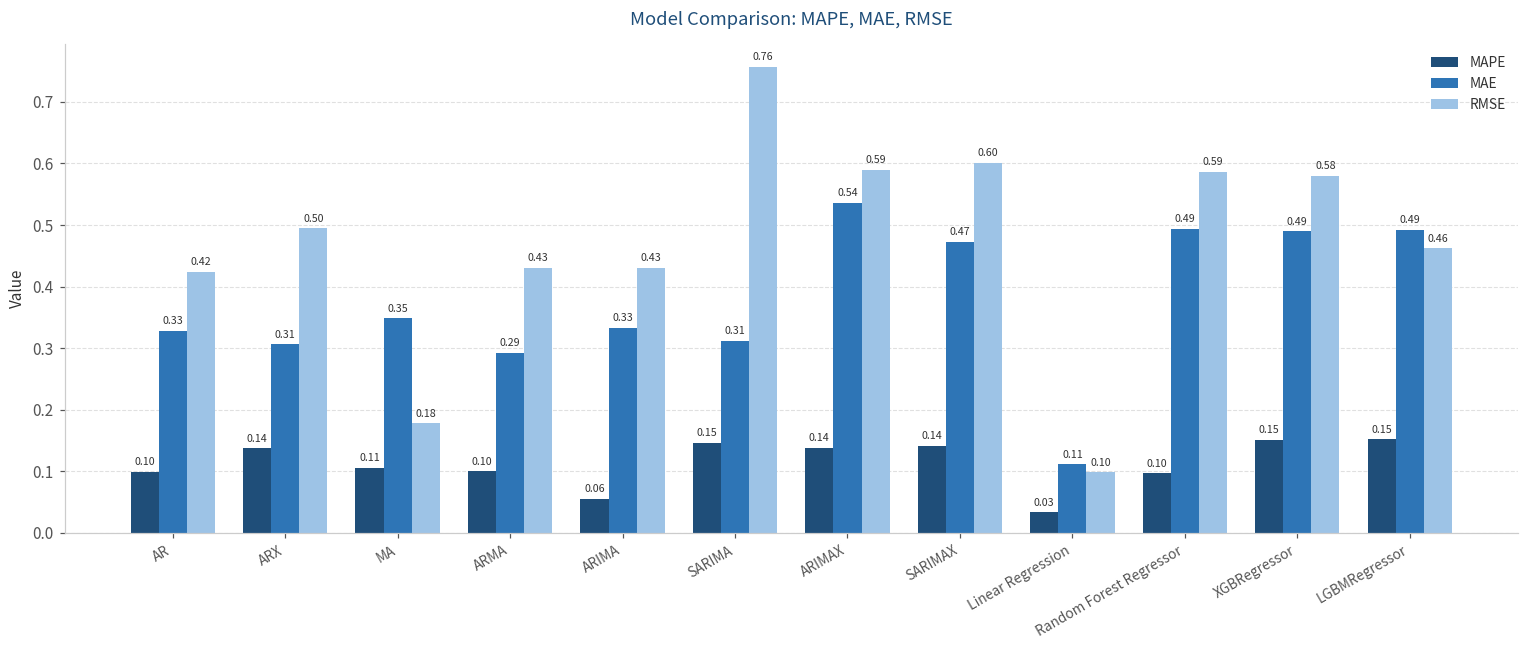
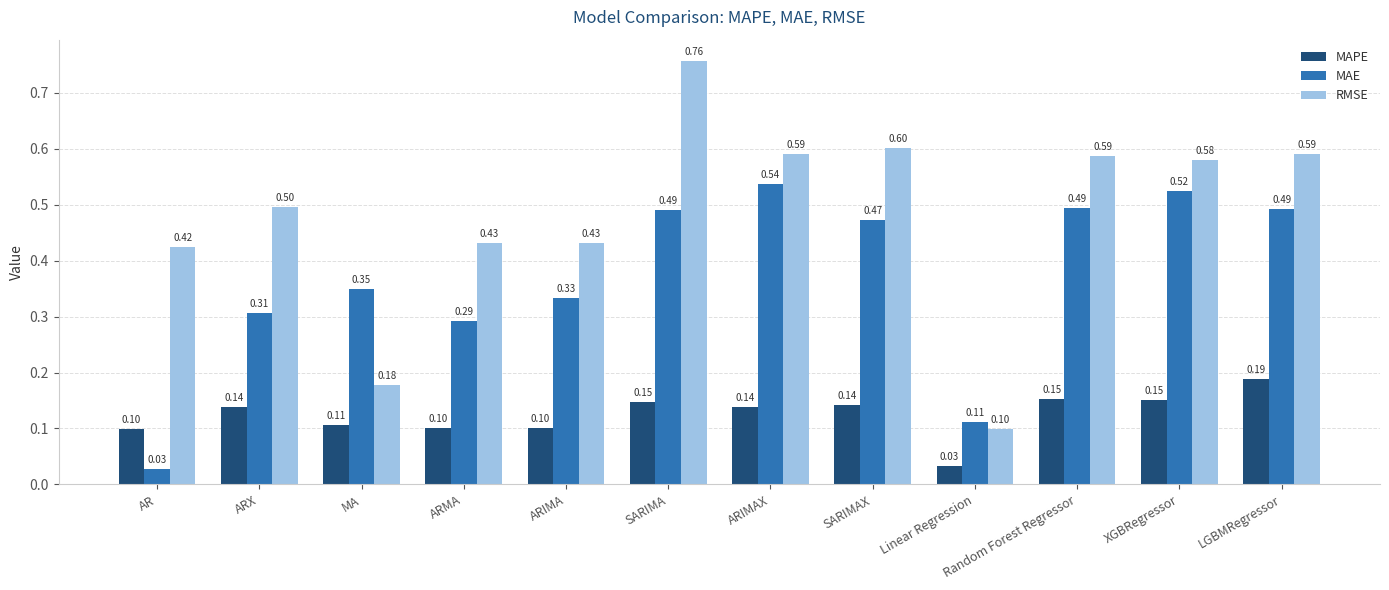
MAE, AR: 0.33 -> 0.03
MAPE, ARIMA: 0.06 -> 0.10
MAE, SARIMA: 0.31 -> 0.49
MAPE, Random Forest Regressor: 0.10 -> 0.15
MAE, XGBRegressor: 0.49 -> 0.52
MAPE, LGBMRegressor: 0.15 -> 0.19
RMSE, LGBMRegressor: 0.46 -> 0.59
